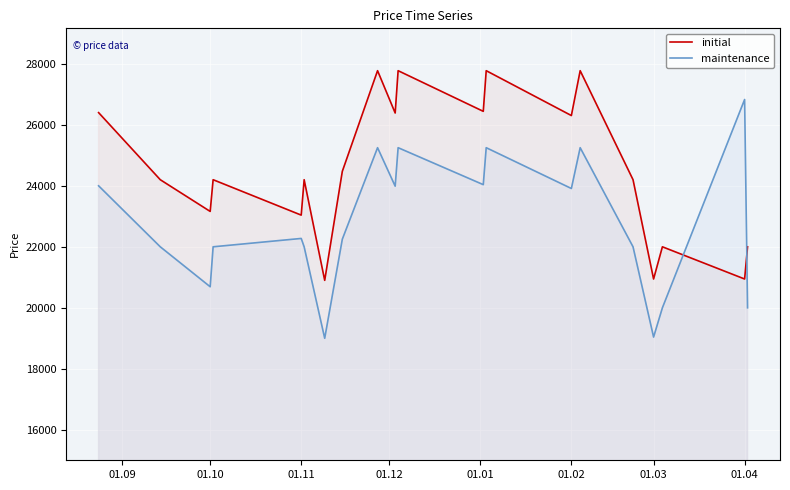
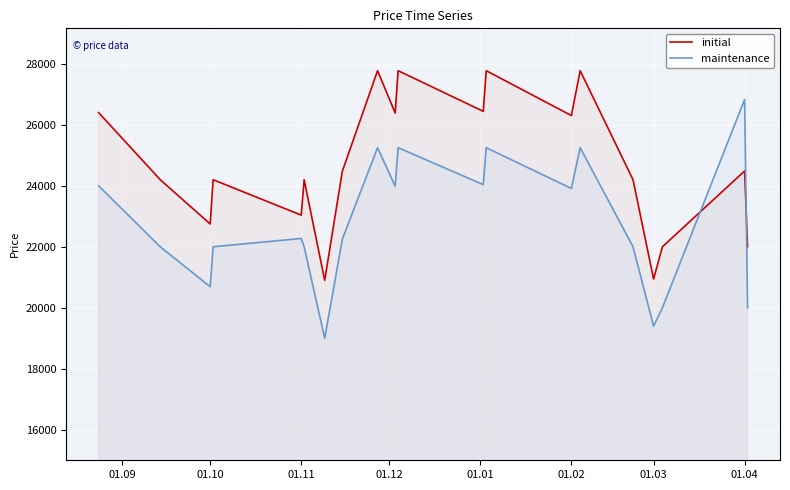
initial, 01.10: 23200 -> 22700
maintenance, 01.03: 19000 -> 19400
initial, 01.04: 20900 -> 24500
